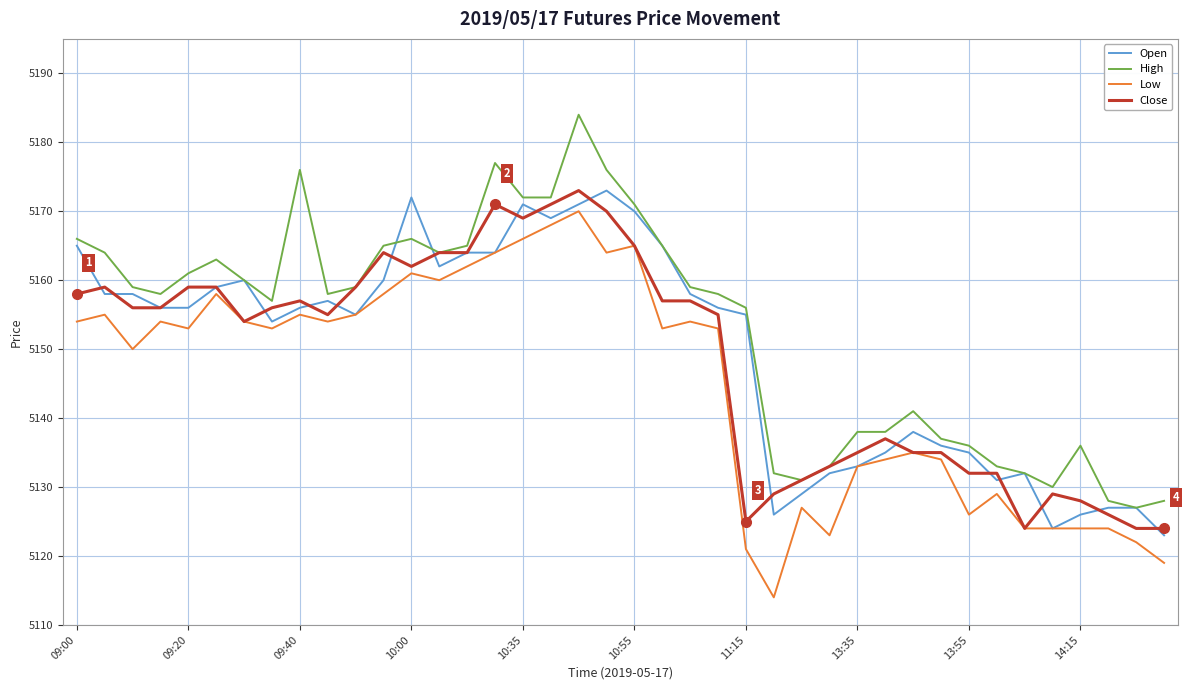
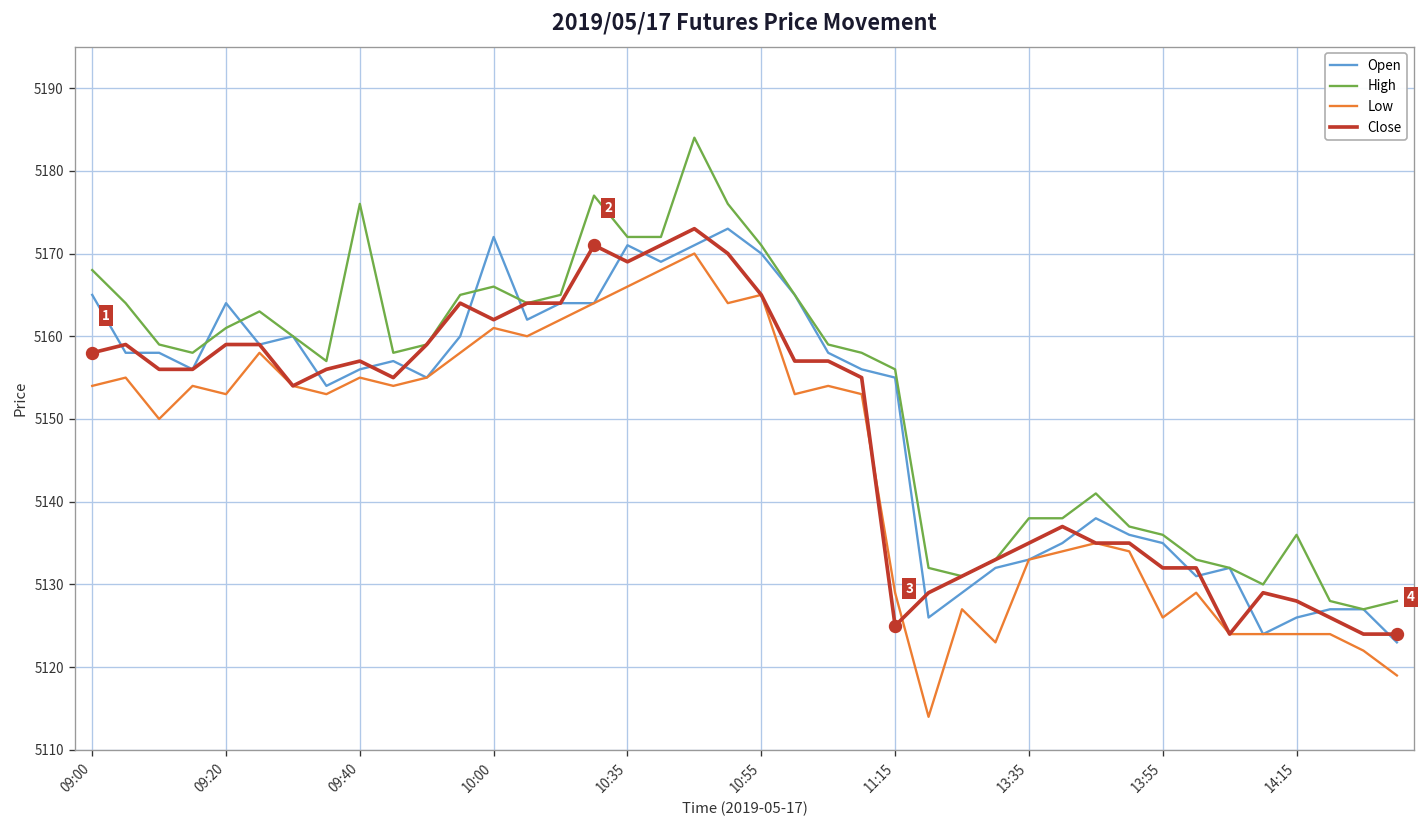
High, 09:00: 5166 -> 5168
Open, 09:20: 5156 -> 5164
Low, 11:15: 5121 -> 5129
